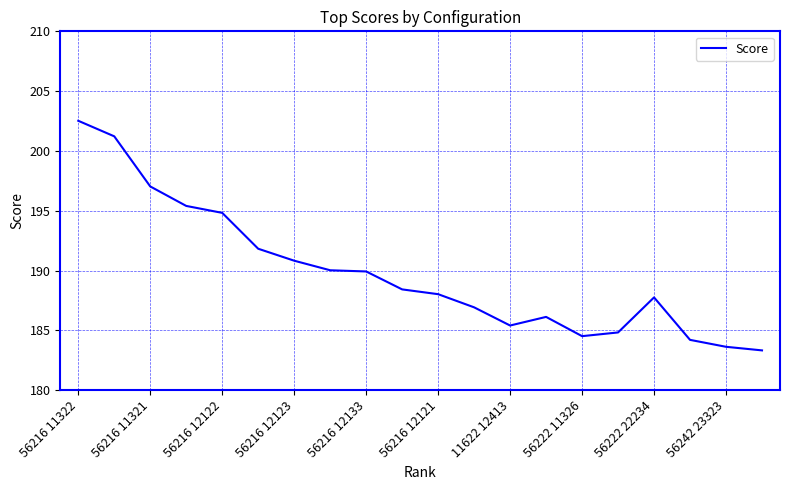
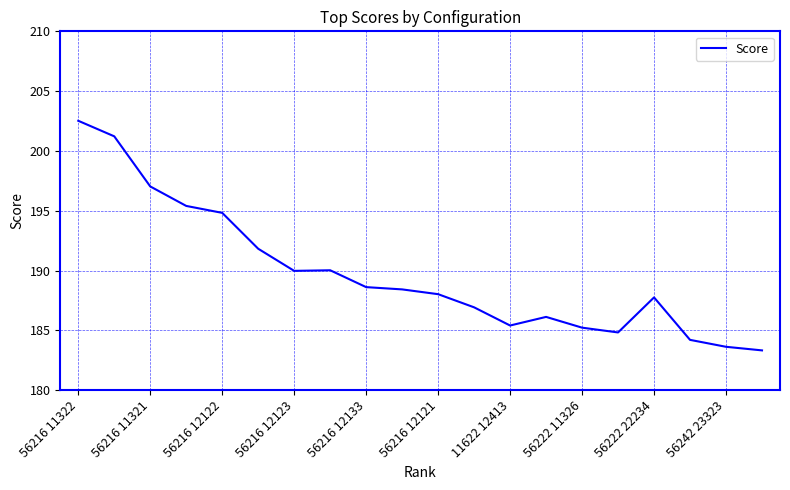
56216 12123: 190.8 -> 190.0
56216 12133: 189.9 -> 188.6
56222 11326: 184.5 -> 185.2
